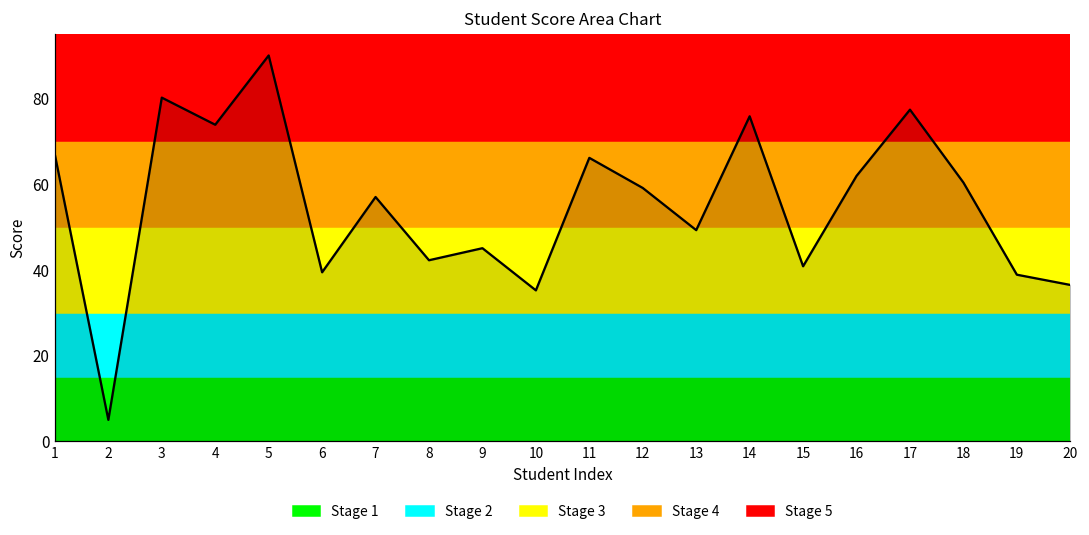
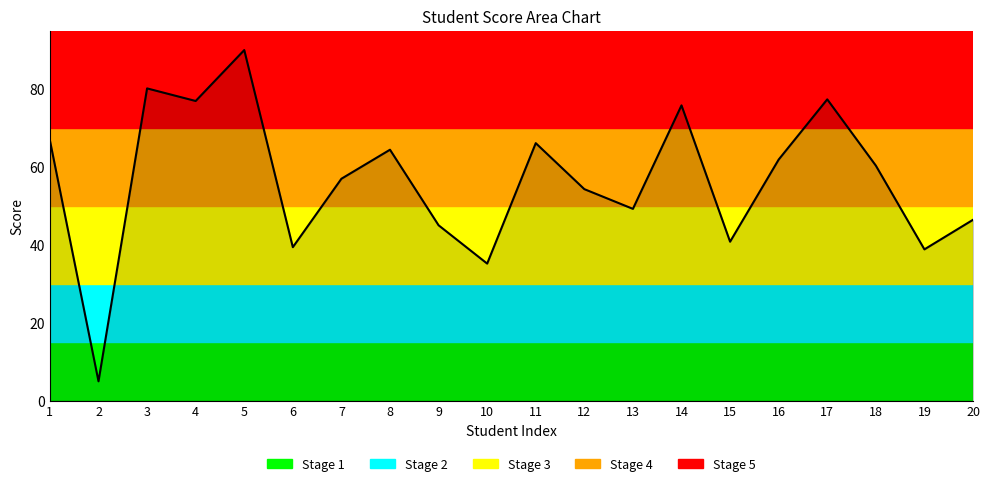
4: 74 -> 77
8: 42 -> 64
12: 59 -> 54
20: 36 -> 46
